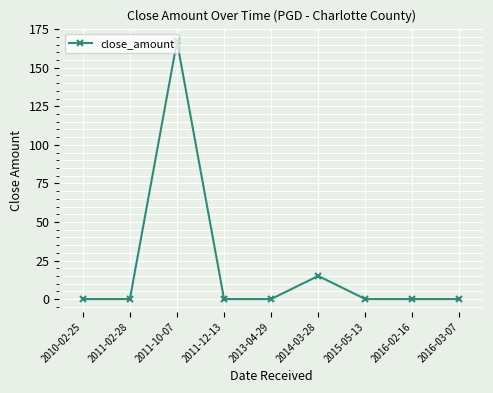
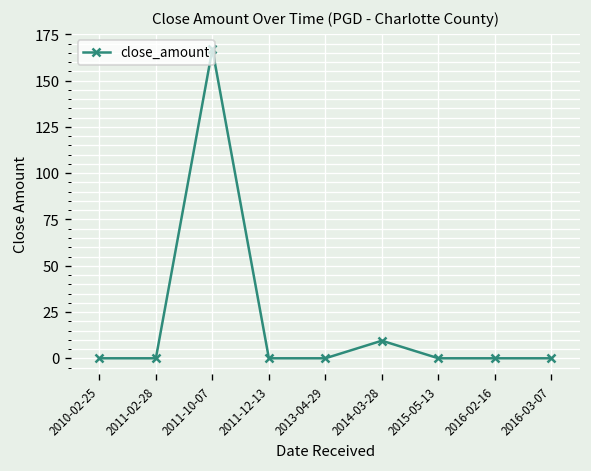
2014-03-28: 15 -> 10
